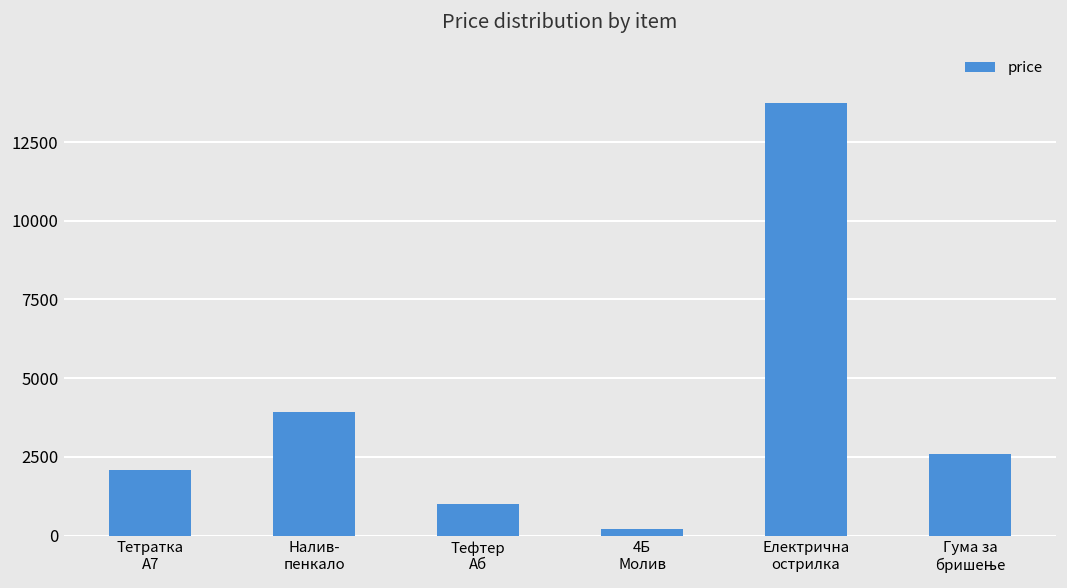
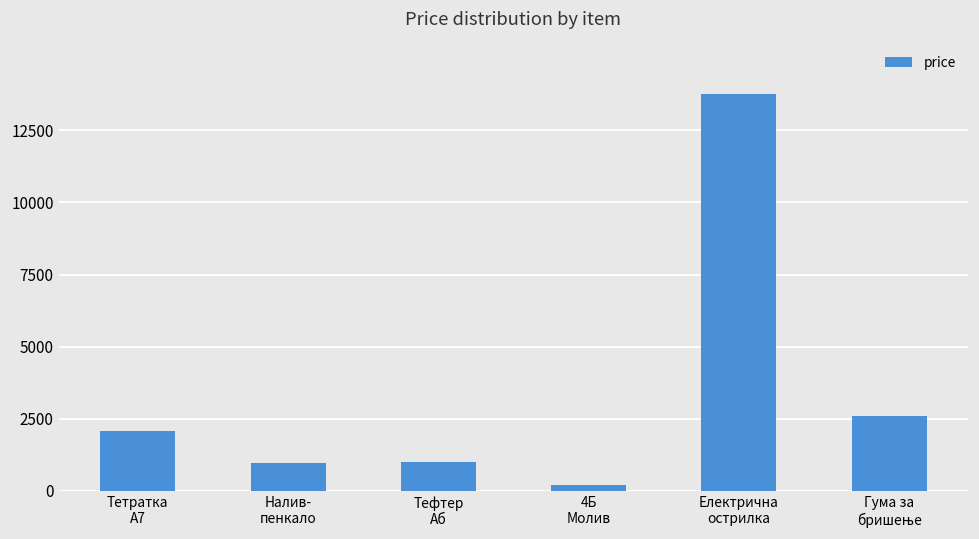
Налив- пенкало: 3900 -> 1000
